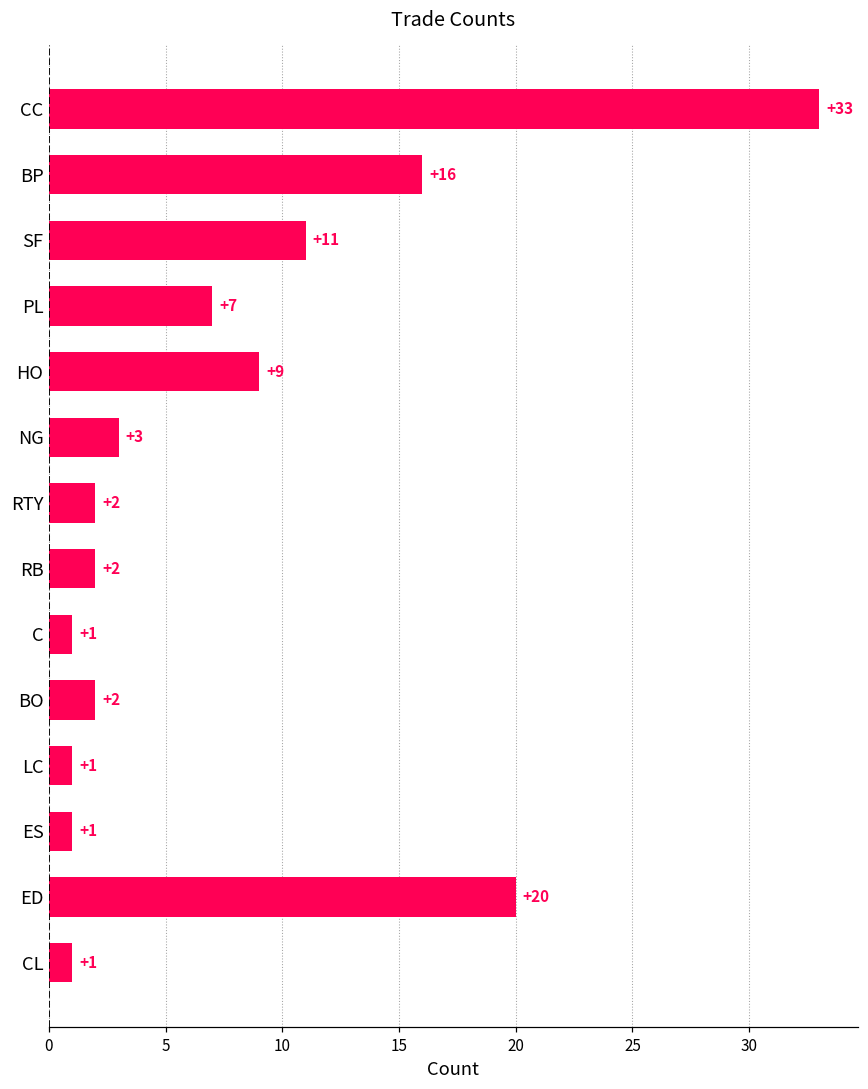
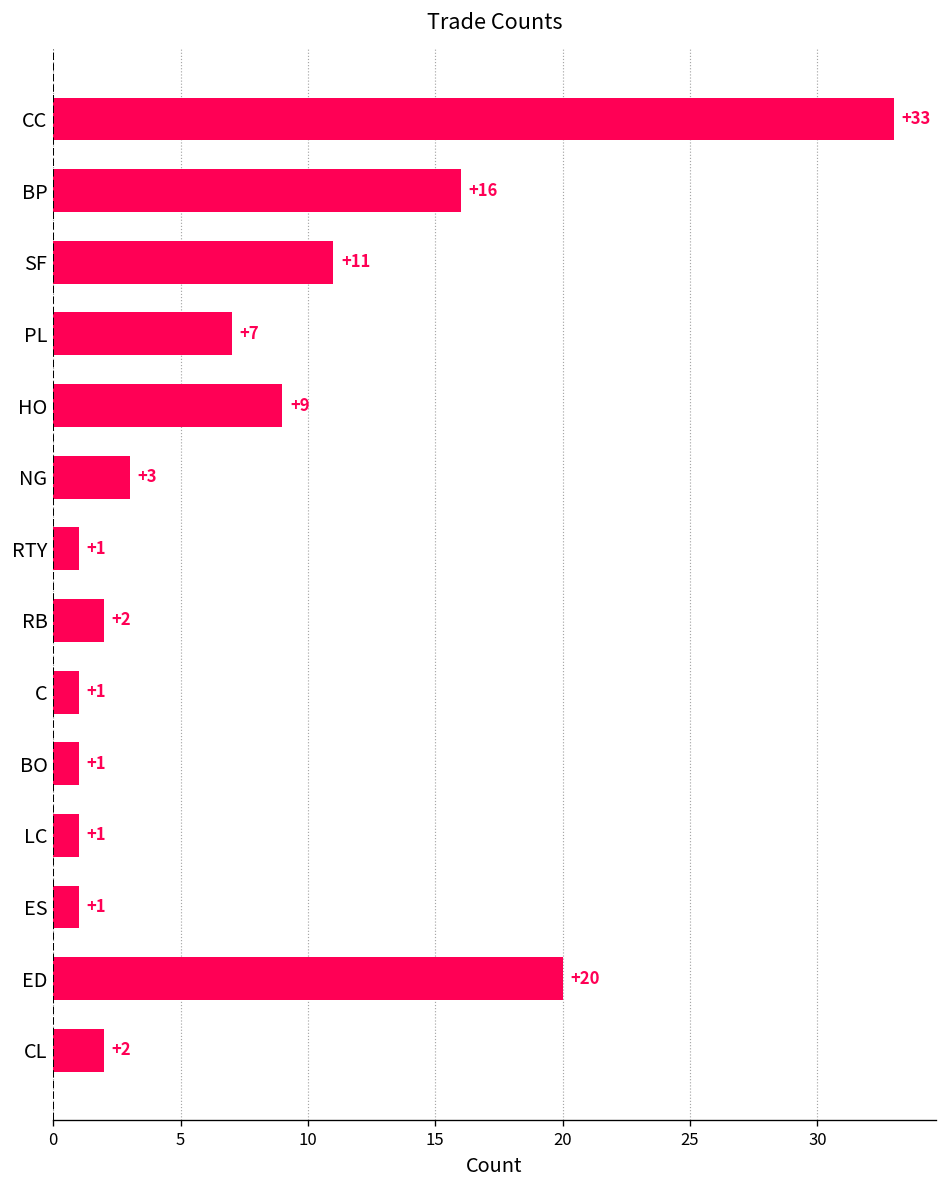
RTY: +2 -> +1
BO: +2 -> +1
CL: +1 -> +2
